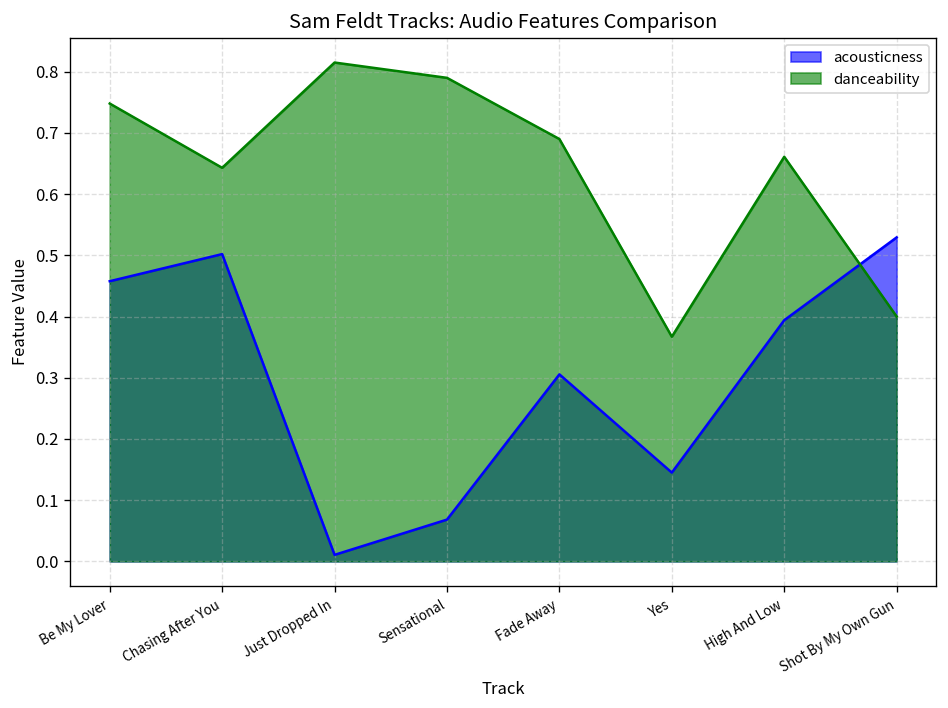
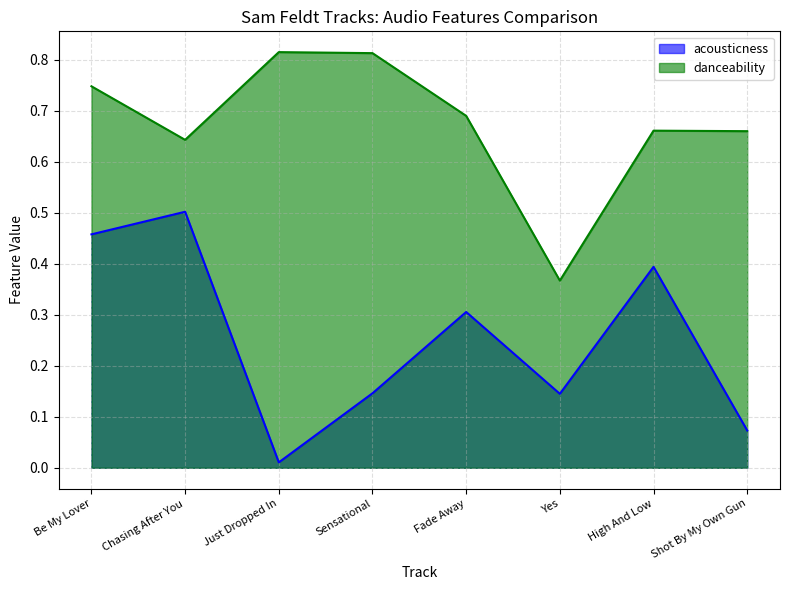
acousticness, Sensational: 0.07 -> 0.15
danceability, Sensational: 0.79 -> 0.81
acousticness, Shot By My Own Gun: 0.53 -> 0.07
danceability, Shot By My Own Gun: 0.40 -> 0.66
